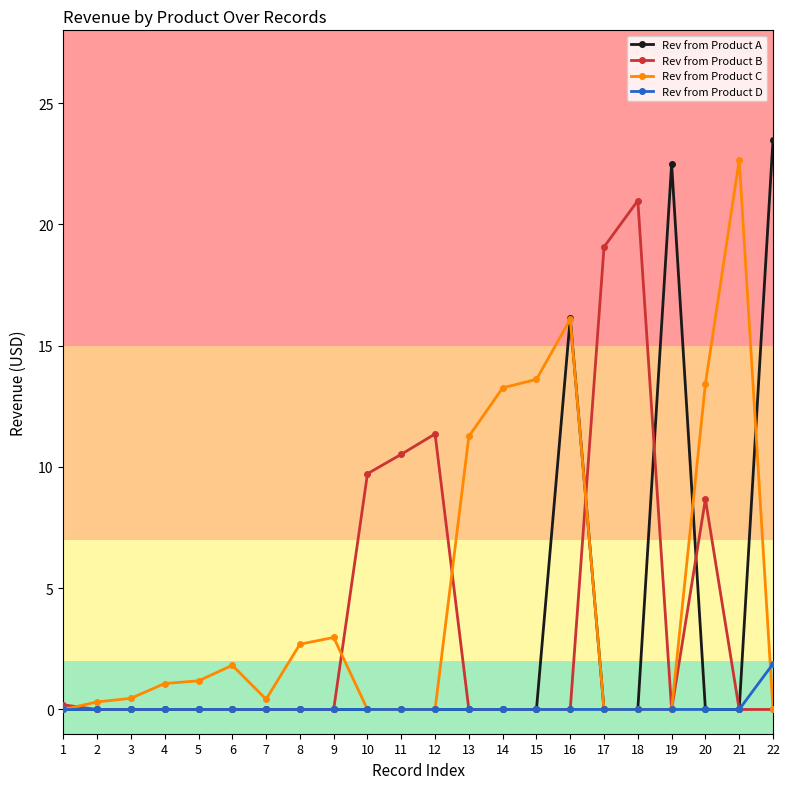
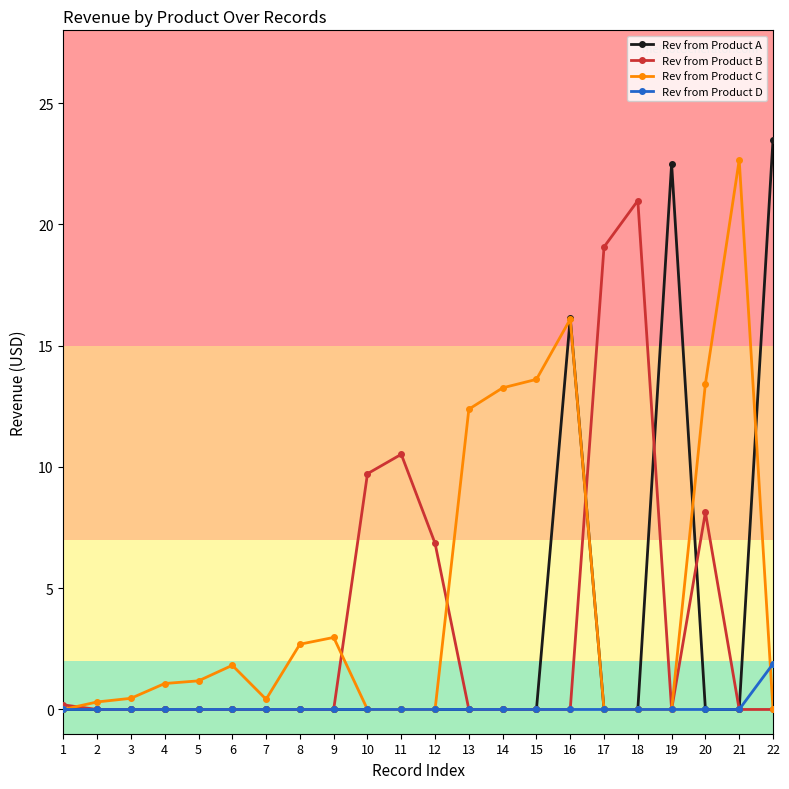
Rev from Product B, 12: 11.4 -> 6.9
Rev from Product C, 13: 11.3 -> 12.4
Rev from Product B, 20: 8.7 -> 8.1
